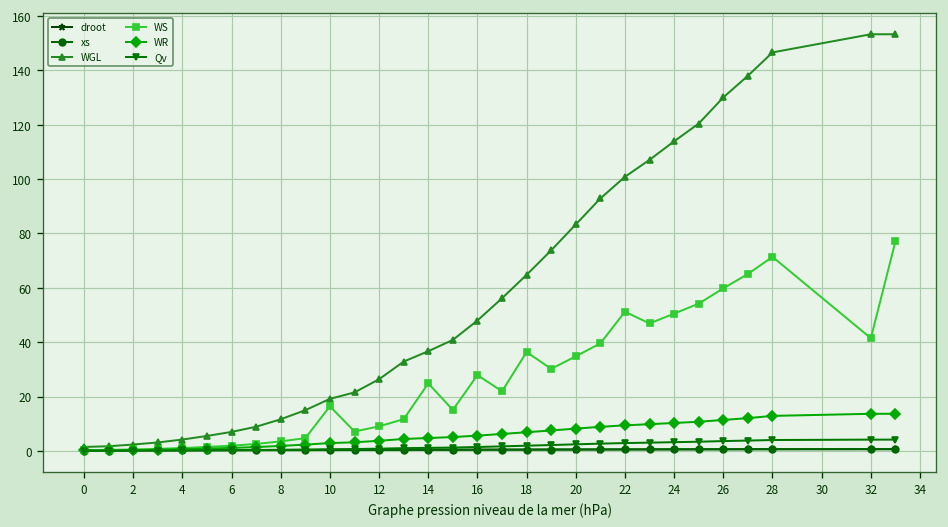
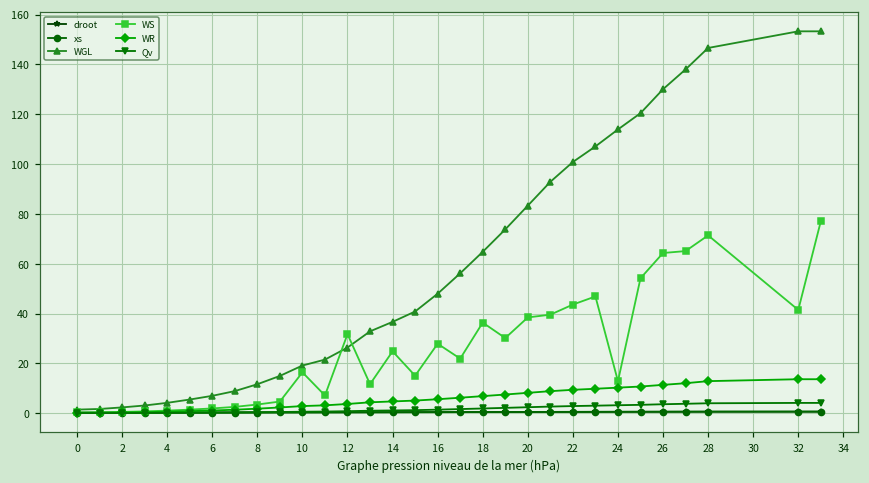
WS, 12: 9 -> 32
WS, 20: 35 -> 38
WS, 22: 51 -> 44
WS, 24: 51 -> 13
WS, 26: 60 -> 64
